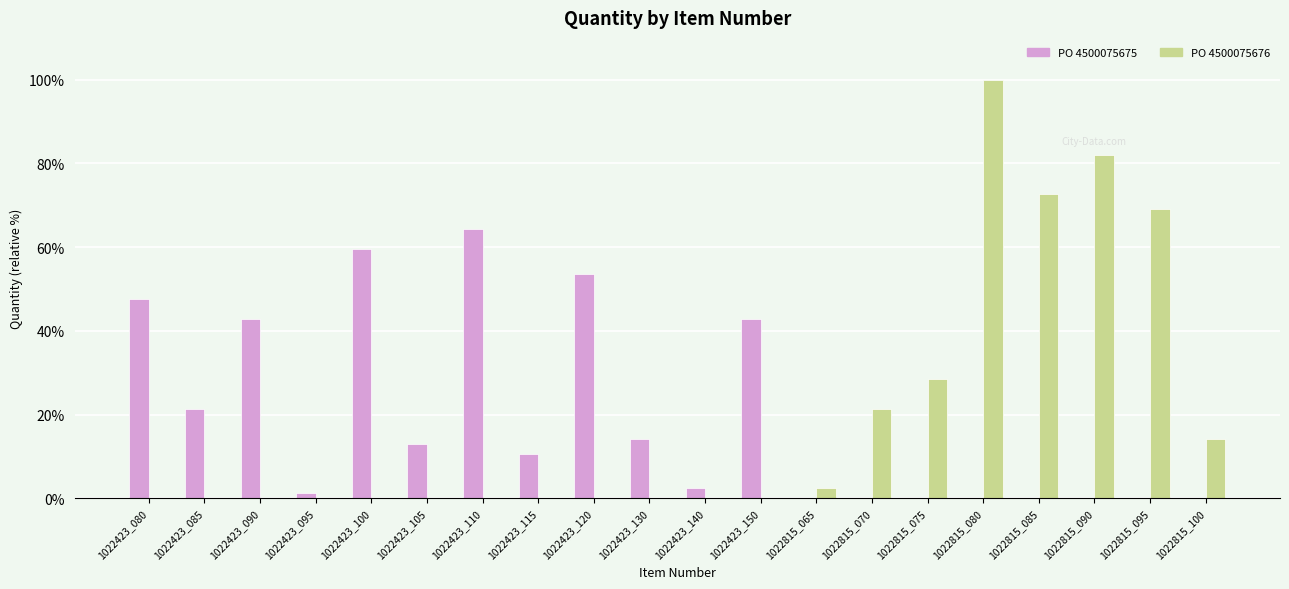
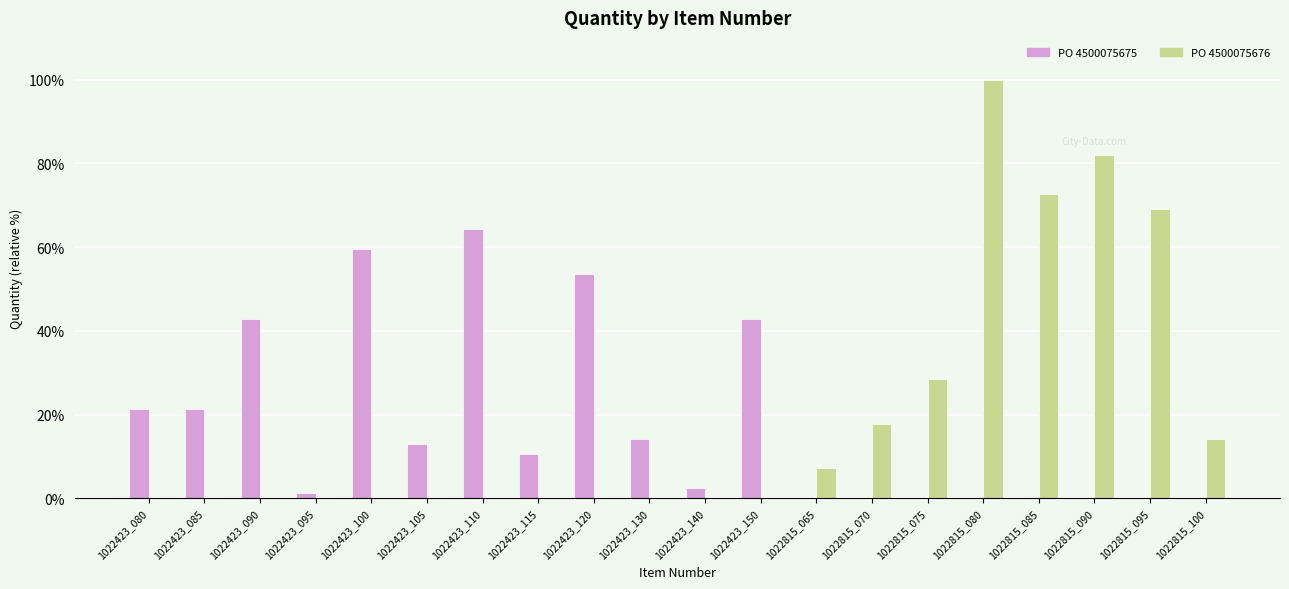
PO 4500075675, 1022423_080: 48% -> 21%
PO 4500075676, 1022815_065: 2% -> 7%
PO 4500075676, 1022815_070: 21% -> 18%
